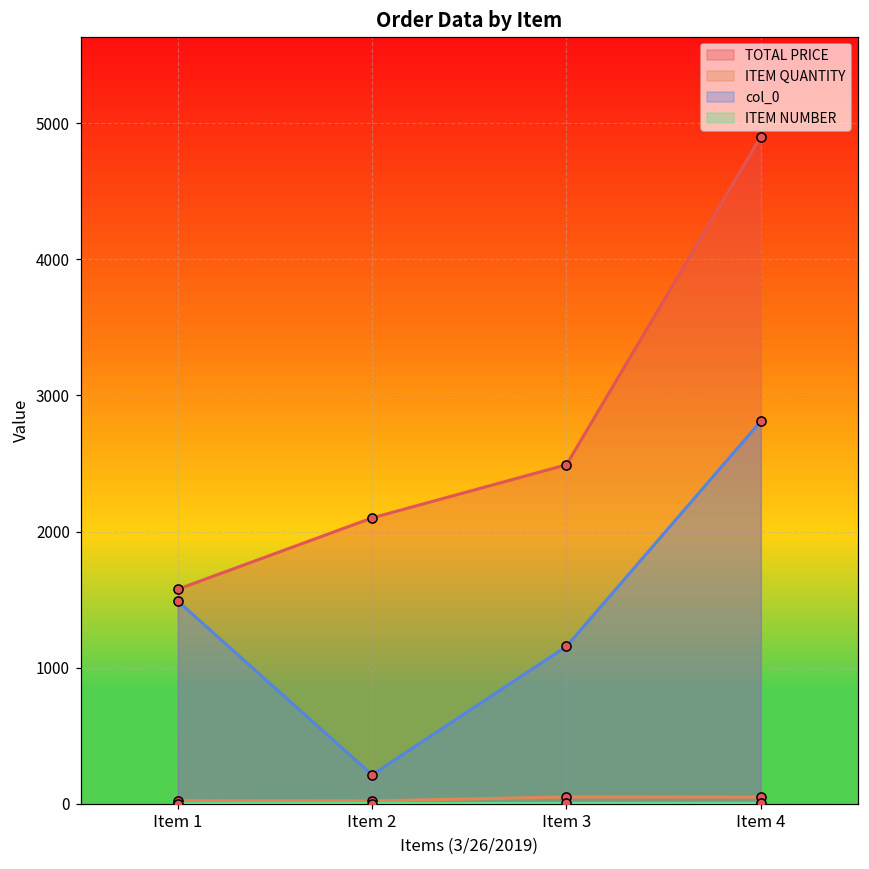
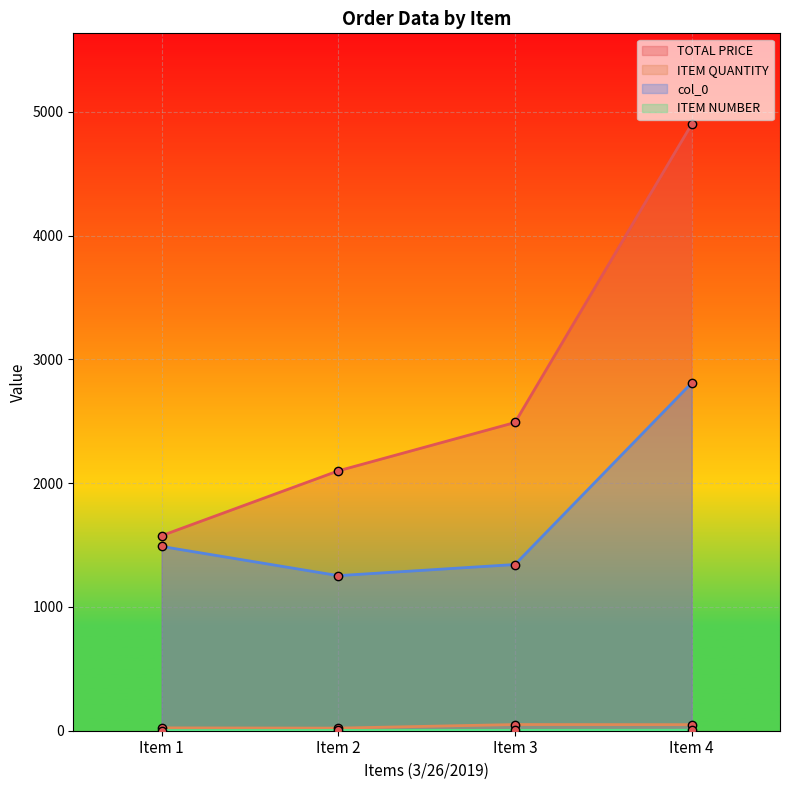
col_0, Item 2: 210 -> 1250
col_0, Item 3: 1160 -> 1340
